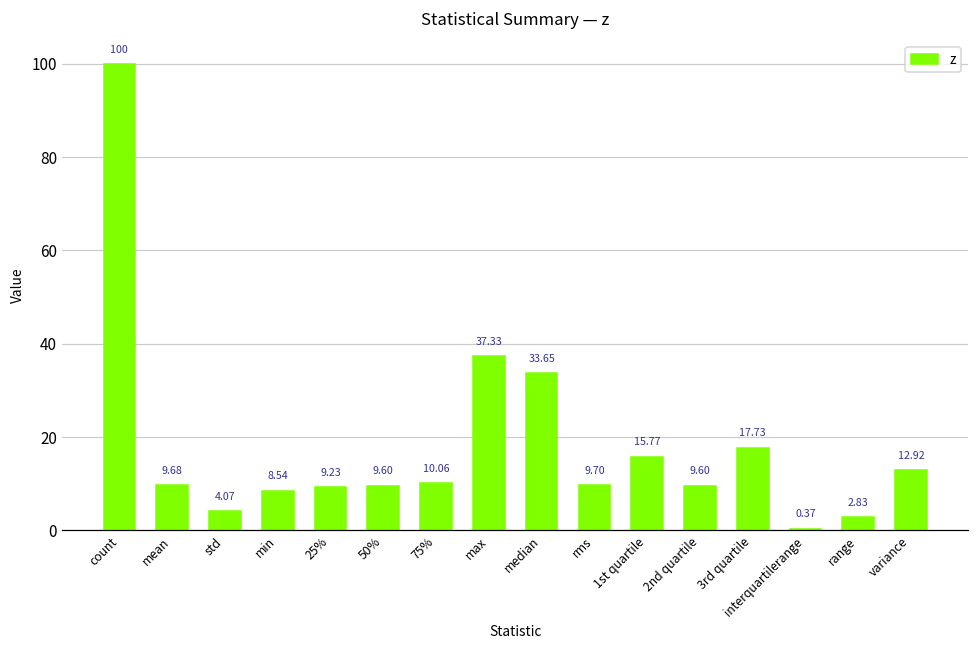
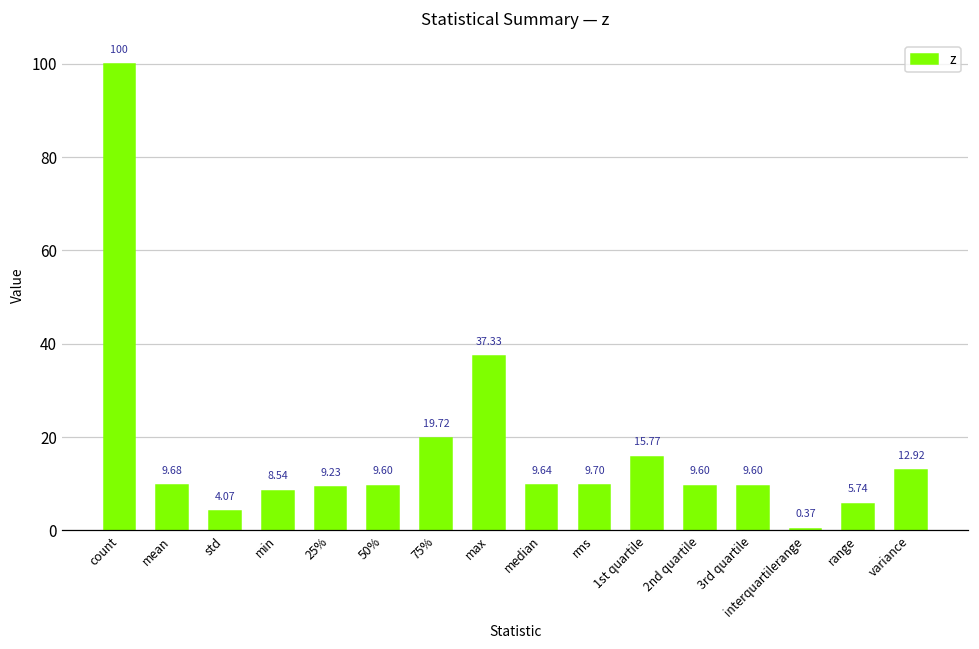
75%: 10.06 -> 19.72
median: 33.65 -> 9.64
3rd quartile: 17.73 -> 9.60
range: 2.83 -> 5.74
